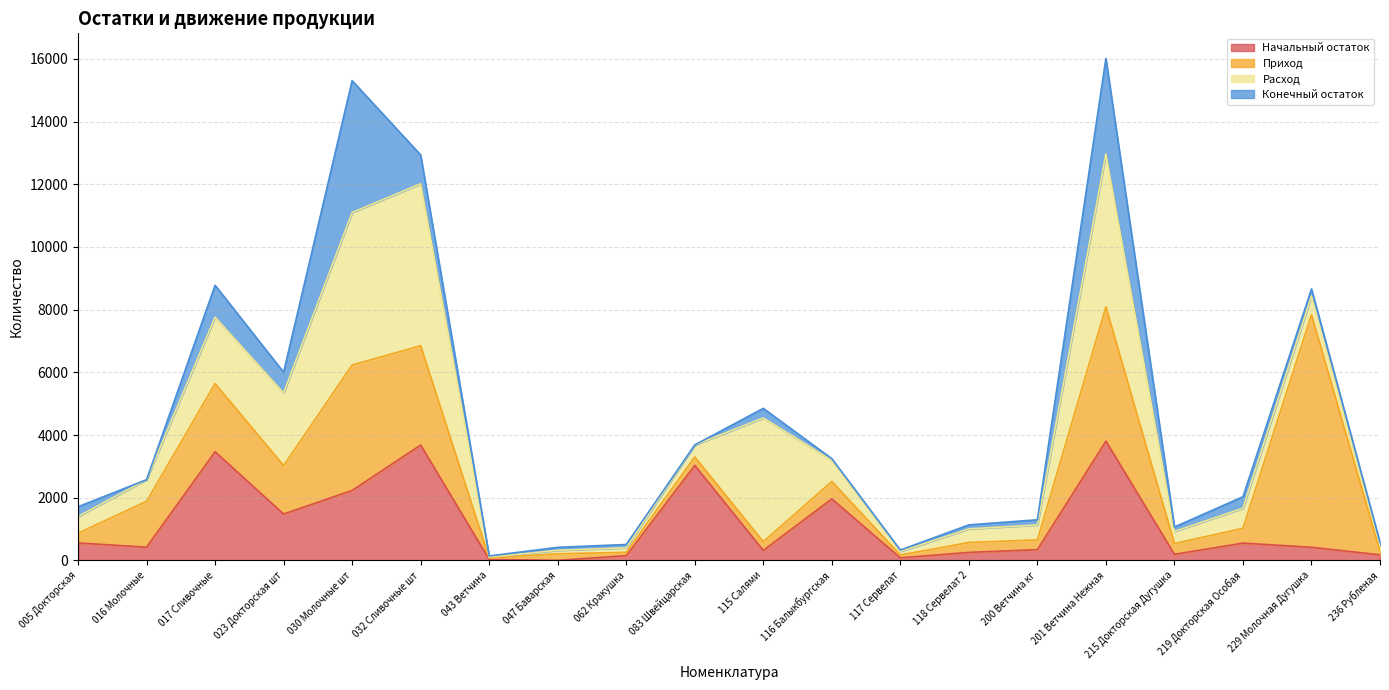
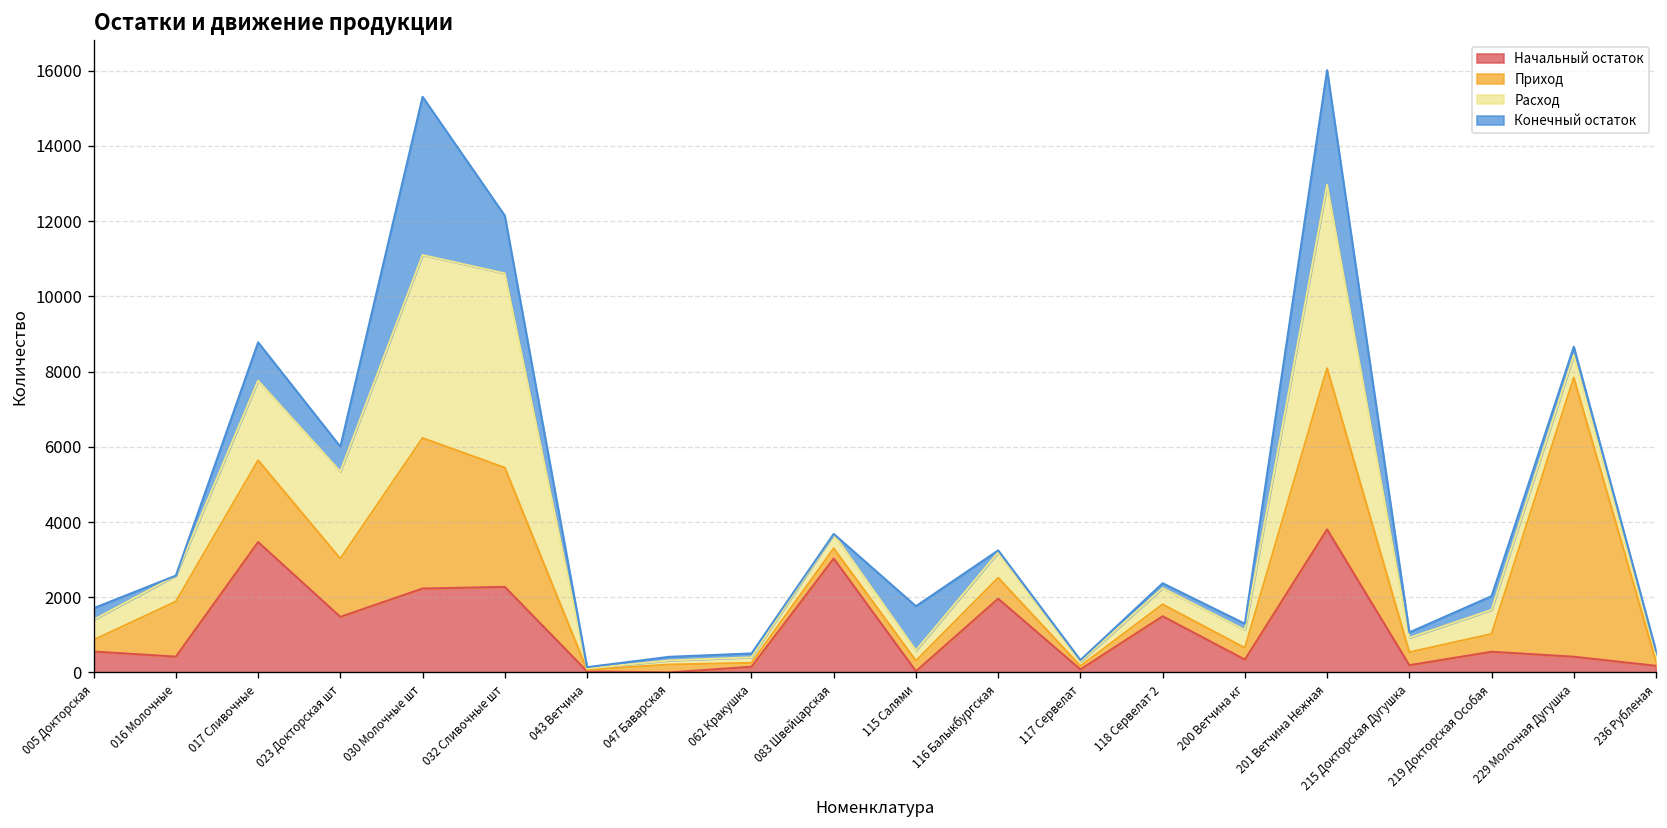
Начальный остаток, 032 Сливочные шт: 3700 -> 2300
Конечный остаток, 032 Сливочные шт: 900 -> 1500
Начальный остаток, 115 Салями: 300 -> 0
Расход, 115 Салями: 3900 -> 300
Конечный остаток, 115 Салями: 300 -> 1200
Начальный остаток, 118 Сервелат 2: 300 -> 1500
